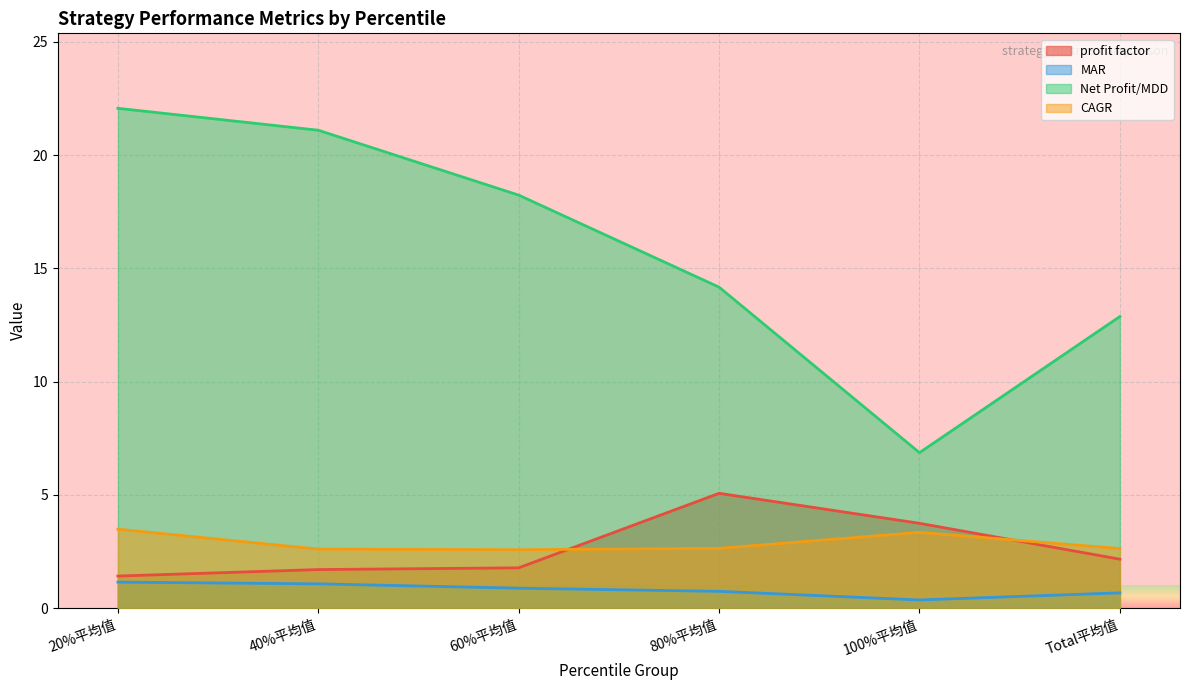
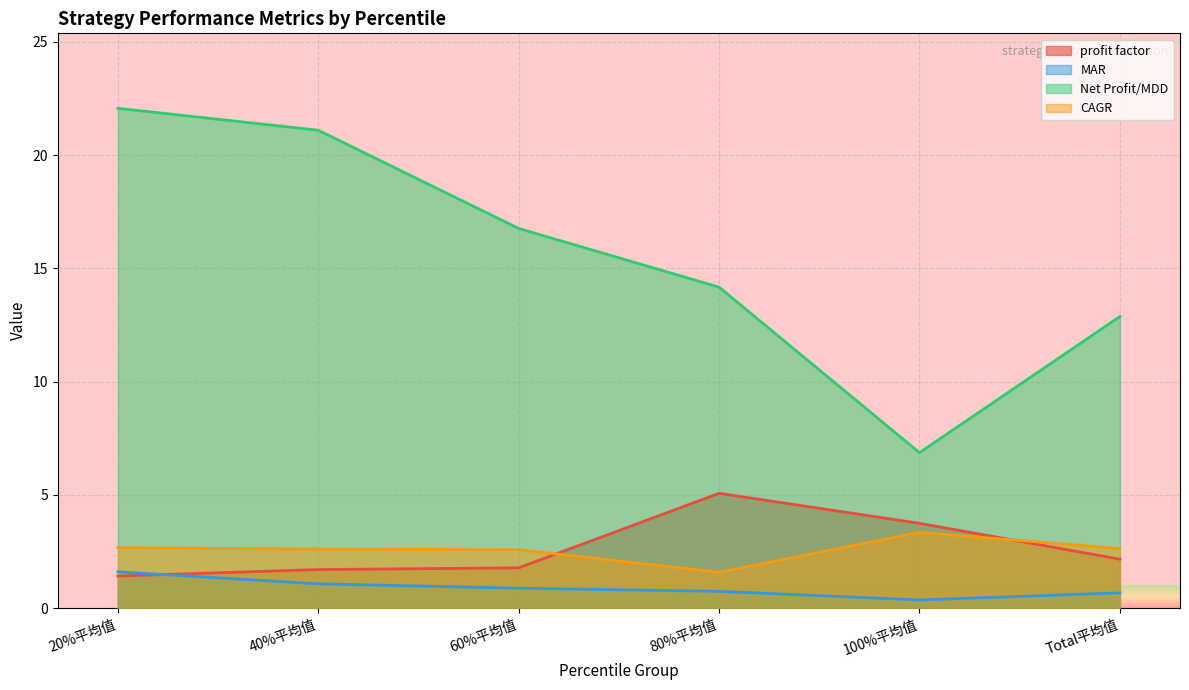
MAR, 20%平均值: 1.1 -> 1.6
CAGR, 20%平均值: 3.5 -> 2.7
Net Profit/MDD, 60%平均值: 18.2 -> 16.8
CAGR, 80%平均值: 2.6 -> 1.6
